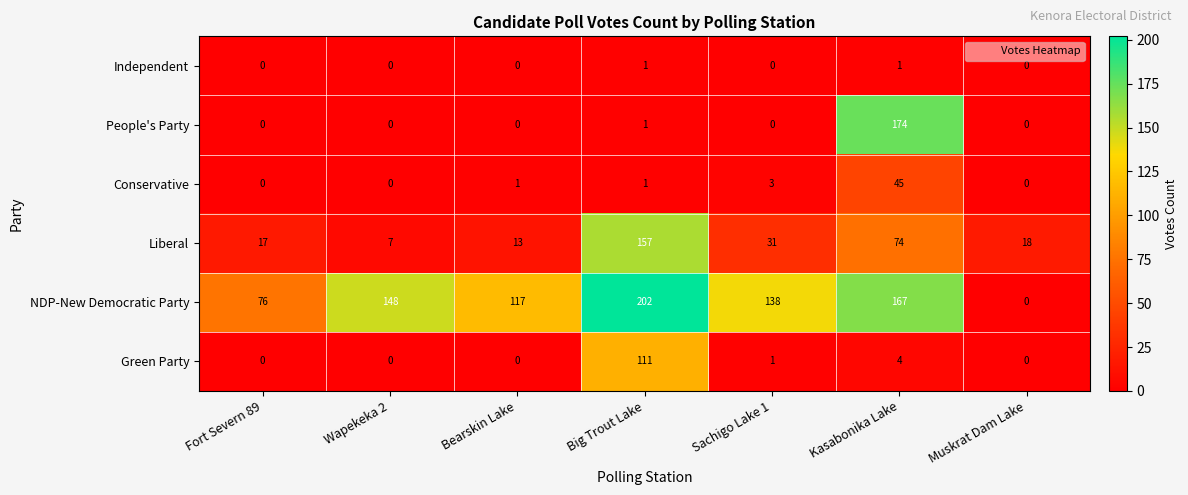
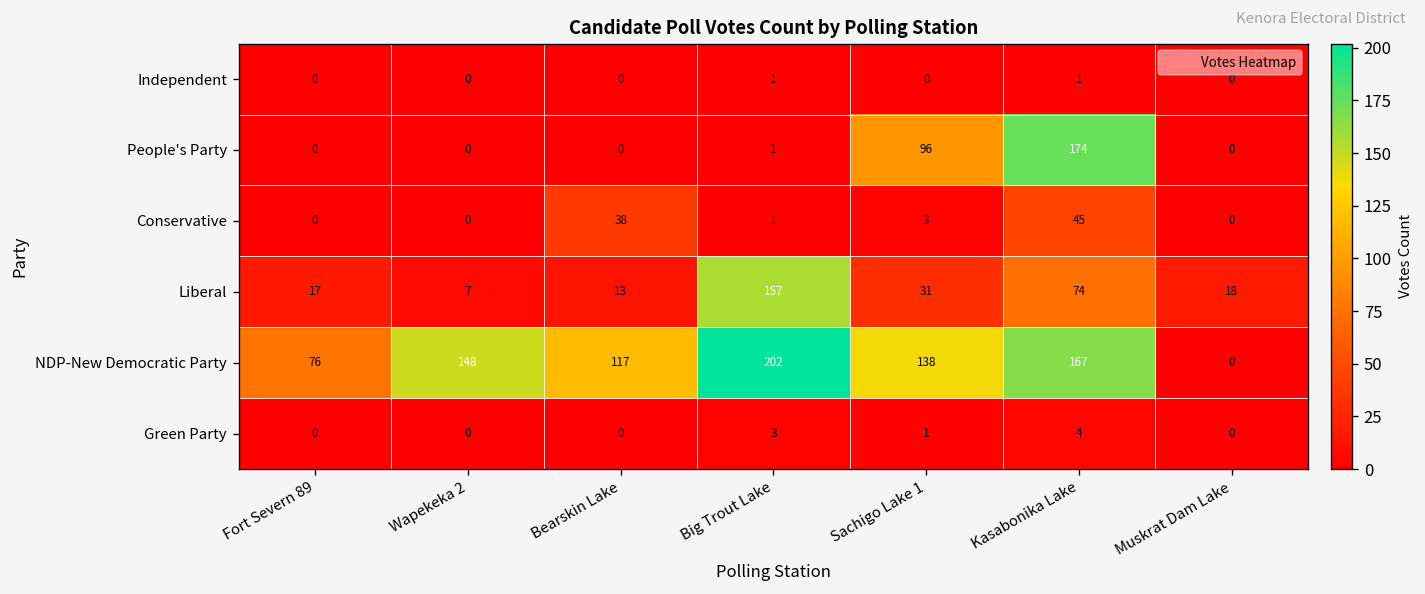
People's Party, Sachigo Lake 1: 0 -> 96
Conservative, Bearskin Lake: 1 -> 38
Green Party, Big Trout Lake: 111 -> 3
